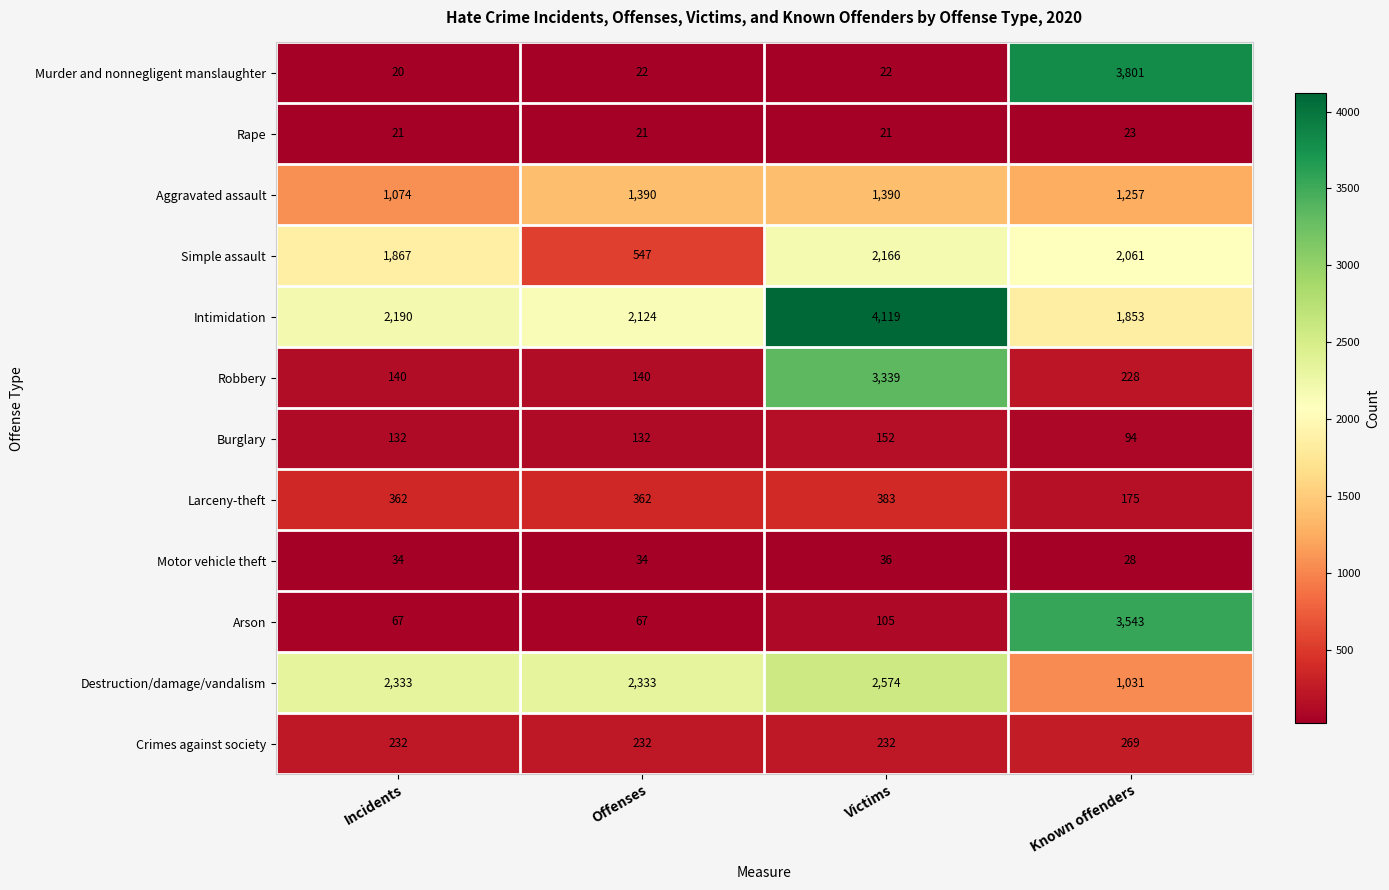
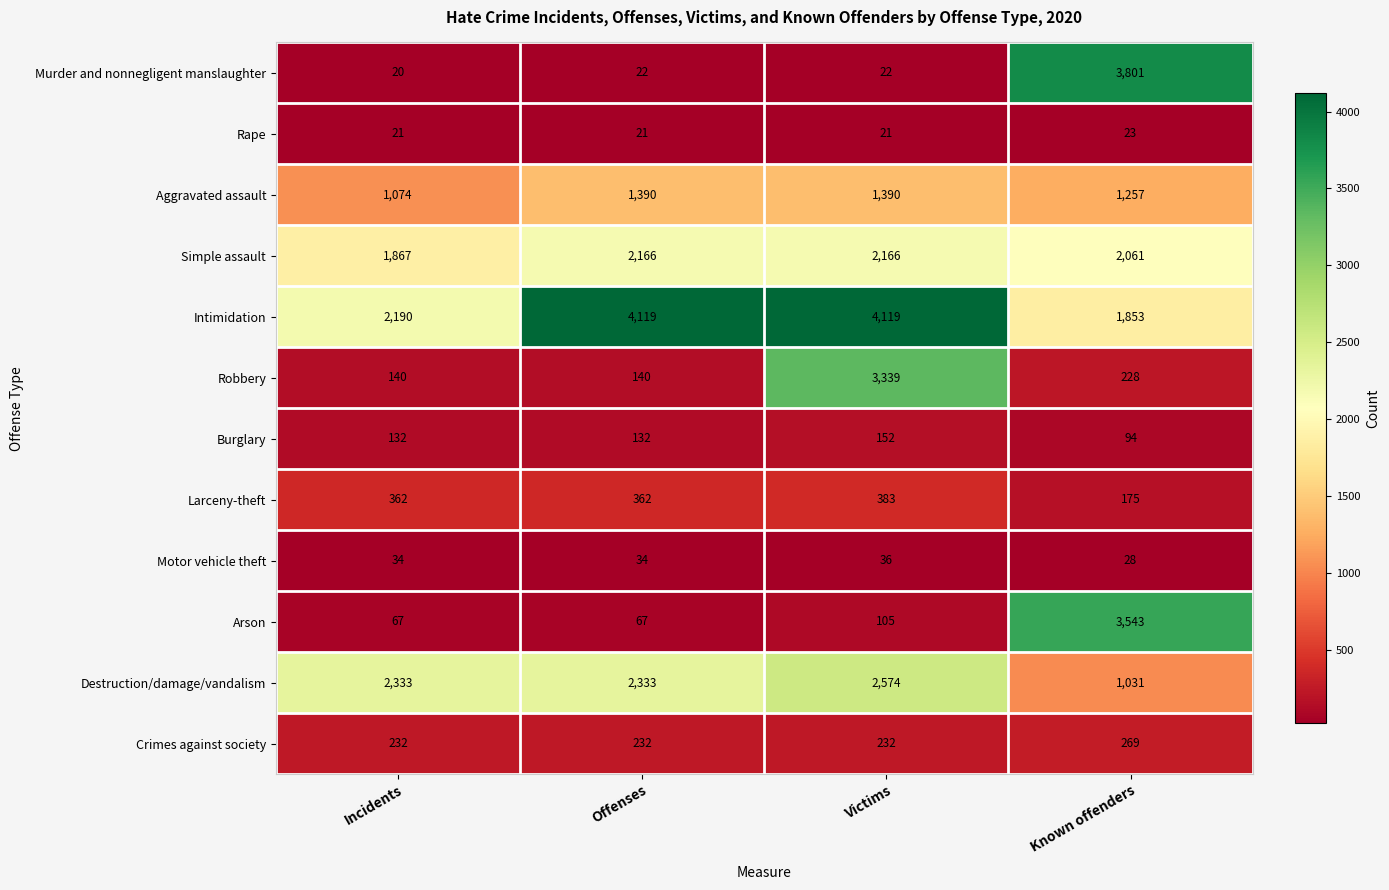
Simple assault, Offenses: 547 -> 2,166
Intimidation, Offenses: 2,124 -> 4,119
